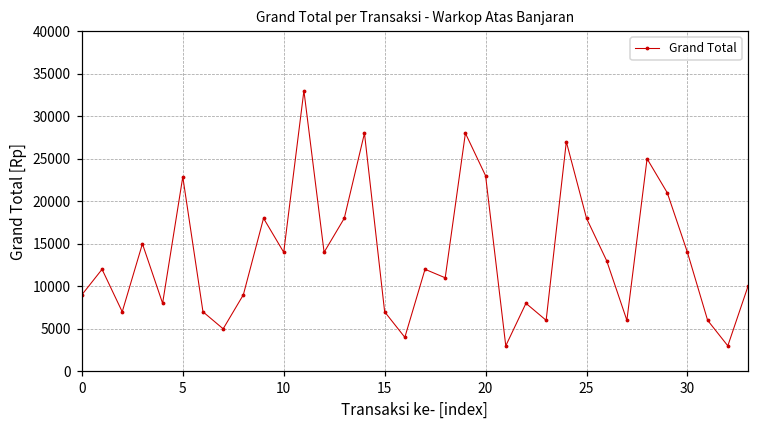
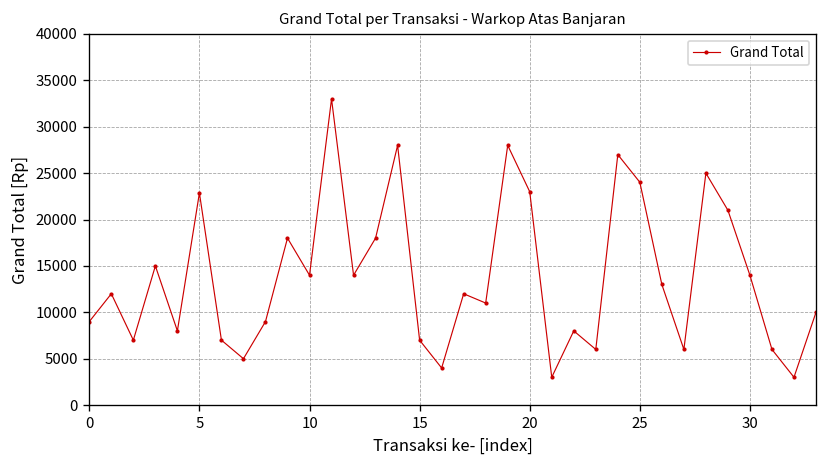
25: 18000 -> 24000
